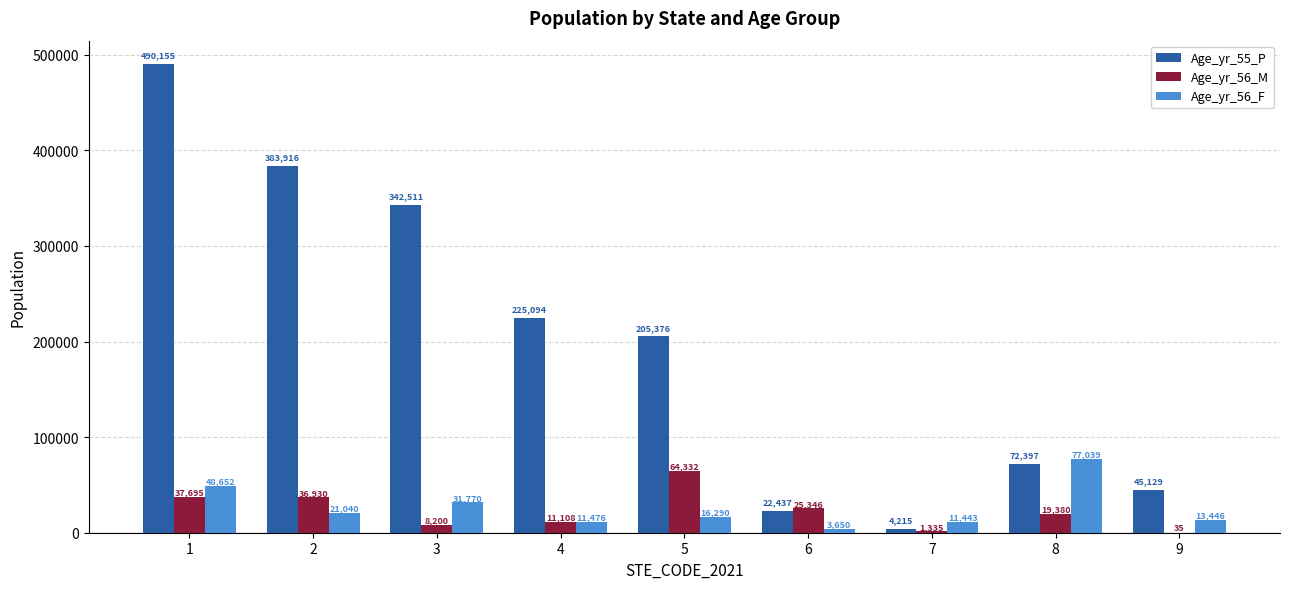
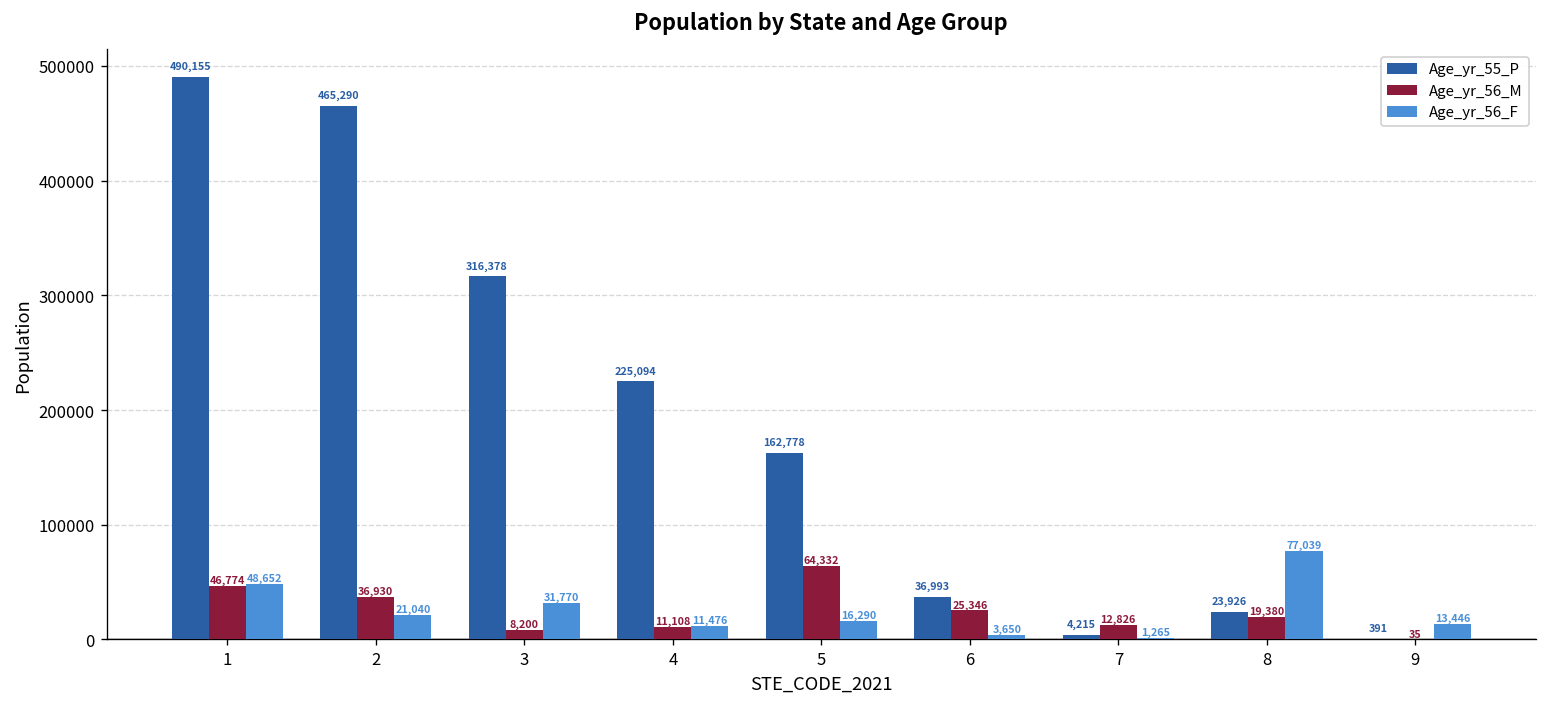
Age_yr_56_M, 1: 37,695 -> 46,774
Age_yr_55_P, 2: 383,916 -> 465,290
Age_yr_55_P, 3: 342,511 -> 316,378
Age_yr_55_P, 5: 205,376 -> 162,778
Age_yr_55_P, 6: 22,437 -> 36,993
Age_yr_56_M, 7: 1,335 -> 12,826
Age_yr_56_F, 7: 11,443 -> 1,265
Age_yr_55_P, 8: 72,397 -> 23,926
Age_yr_55_P, 9: 45,129 -> 391
